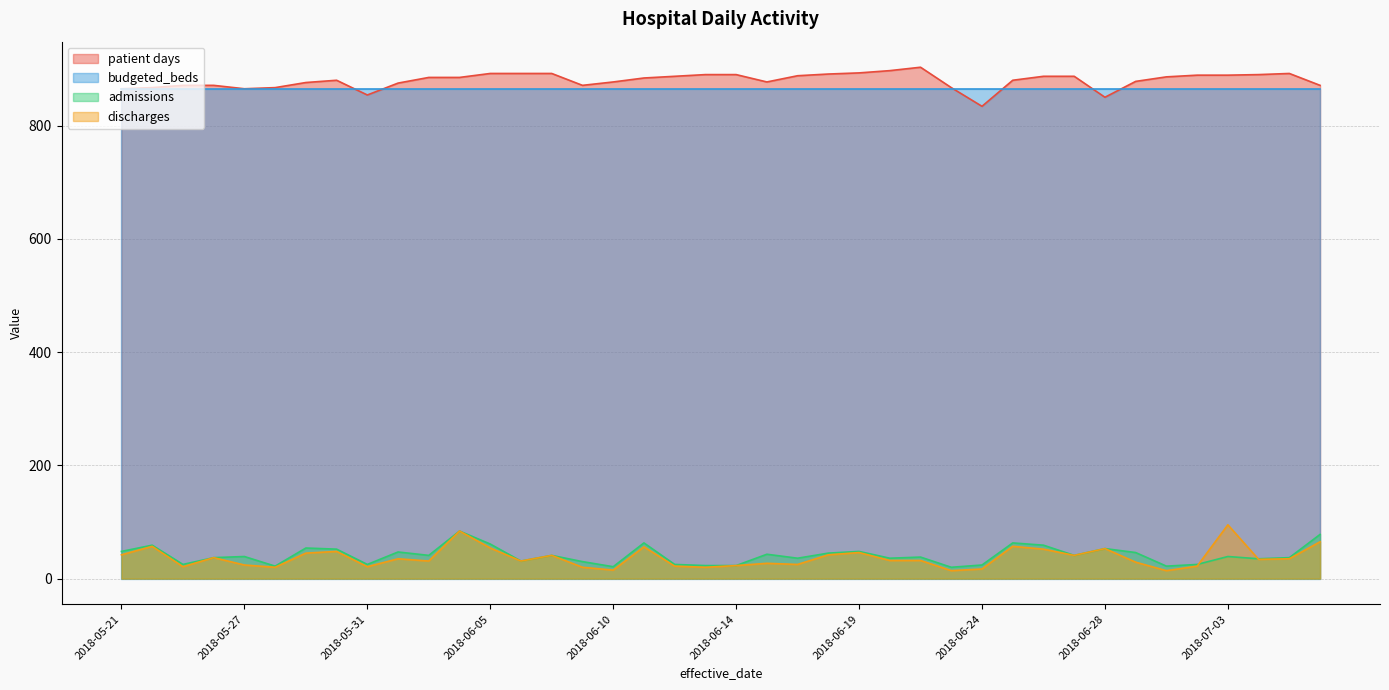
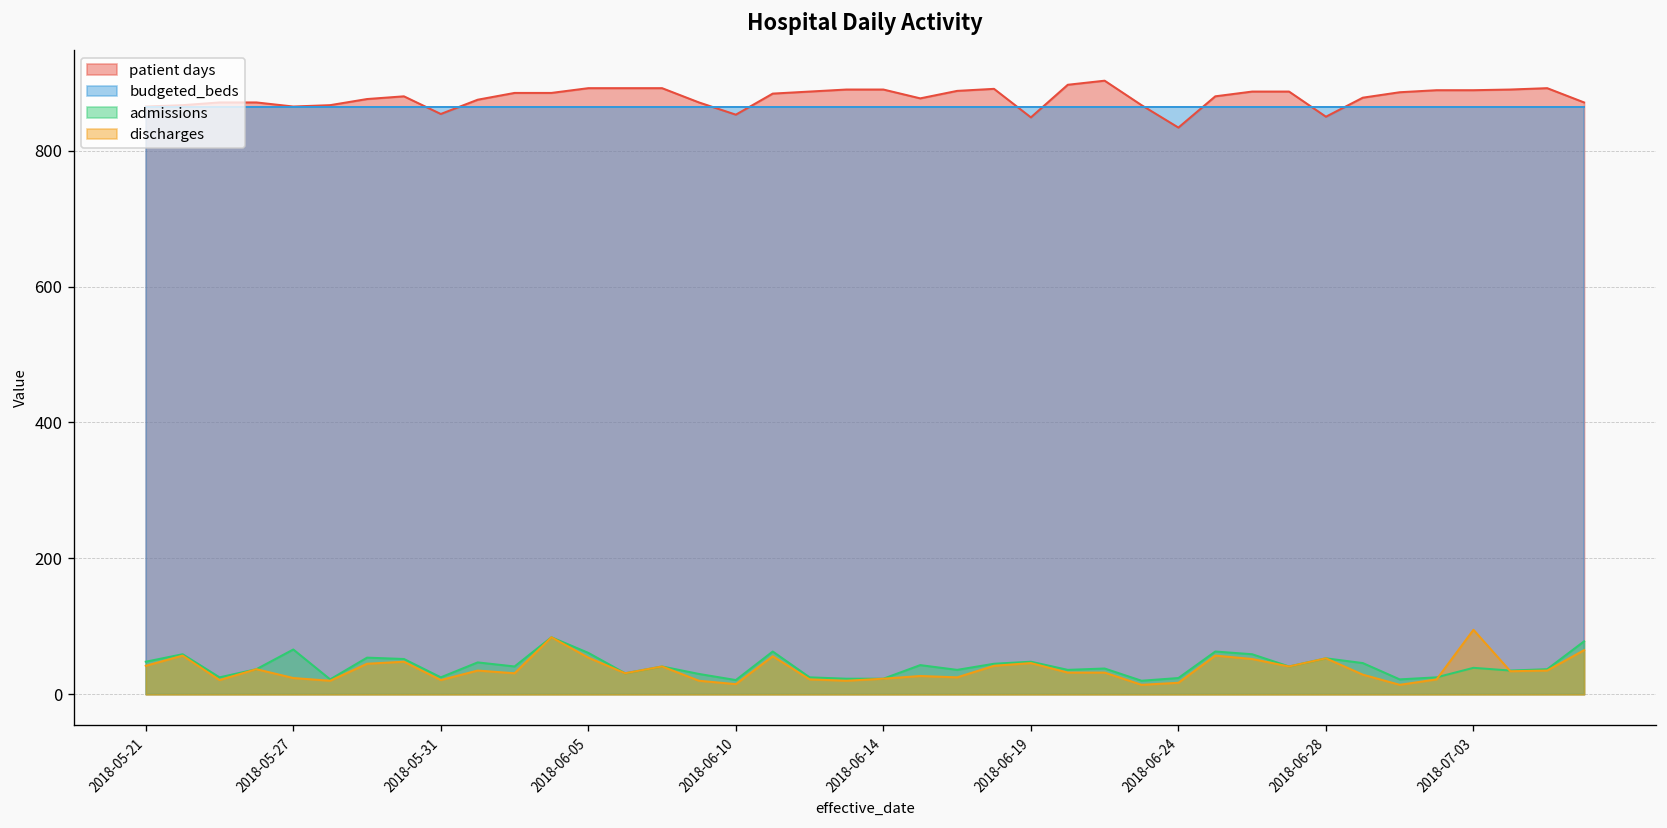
admissions, 2018-05-27: 40 -> 70
patient days, 2018-06-10: 880 -> 850
patient days, 2018-06-19: 890 -> 850
